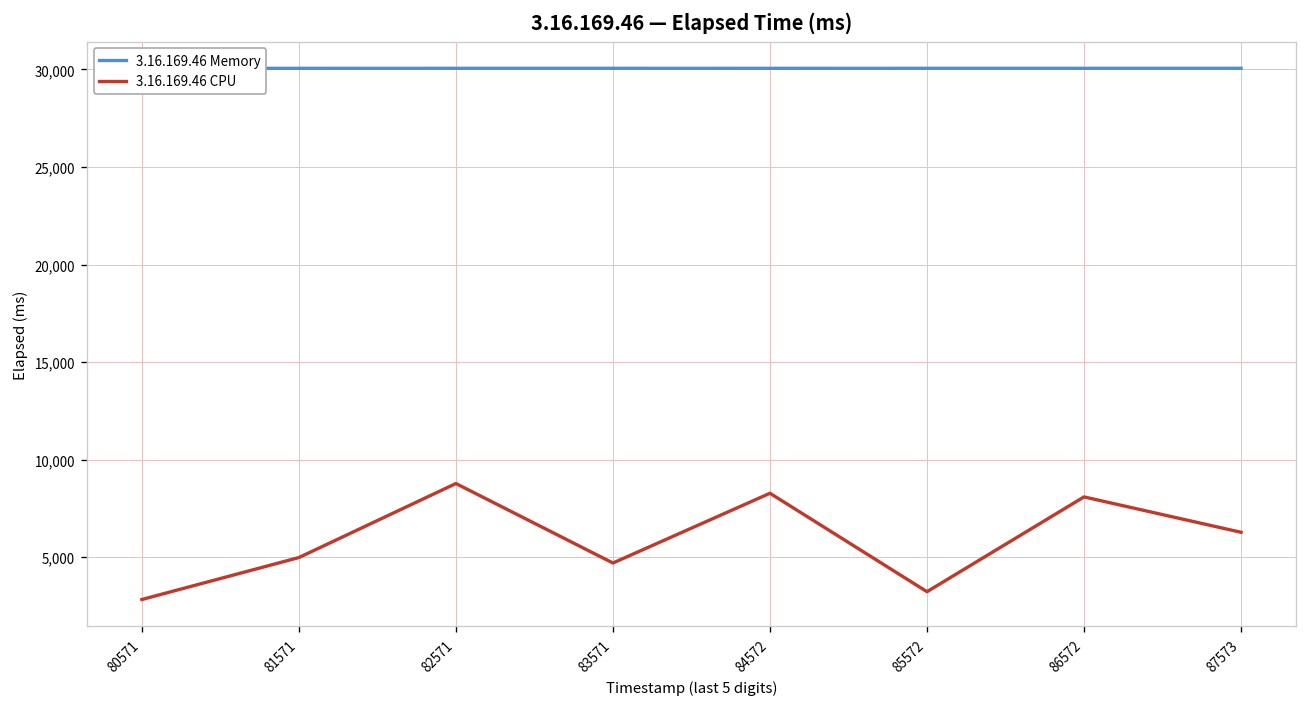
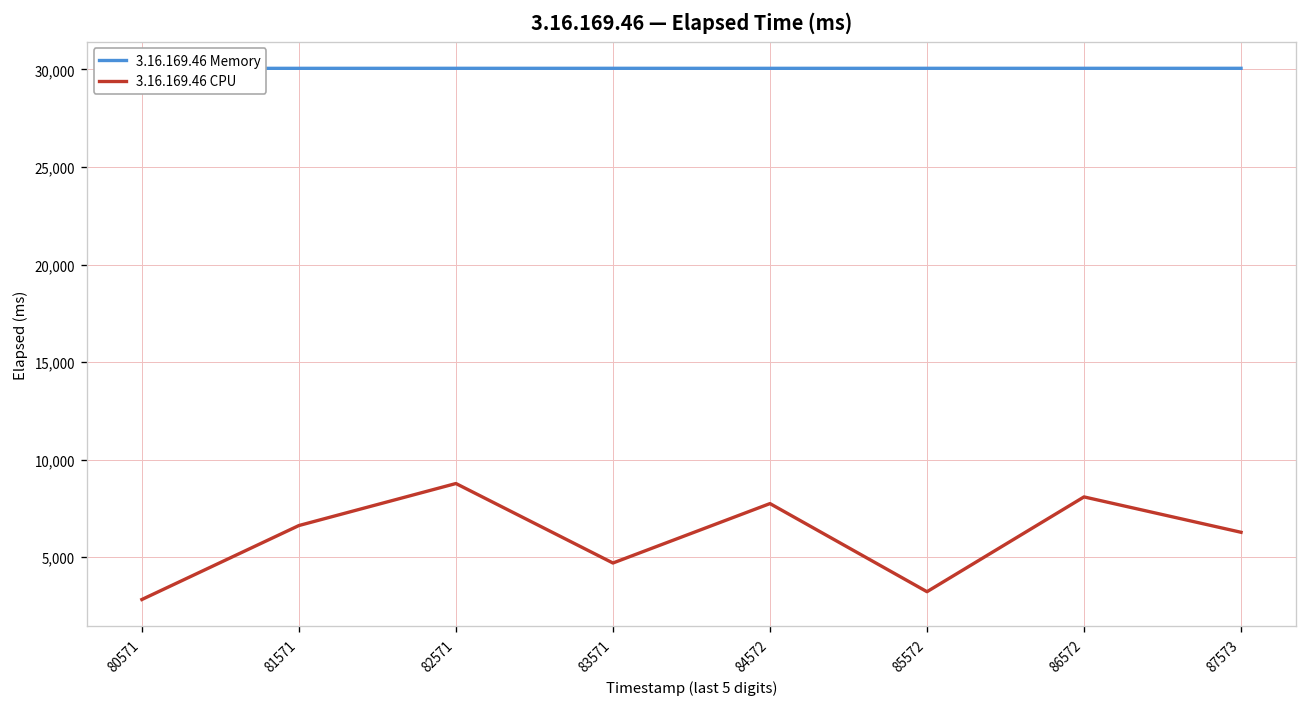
3.16.169.46 CPU, 81571: 5,000 -> 6,600
3.16.169.46 CPU, 84572: 8,300 -> 7,800
